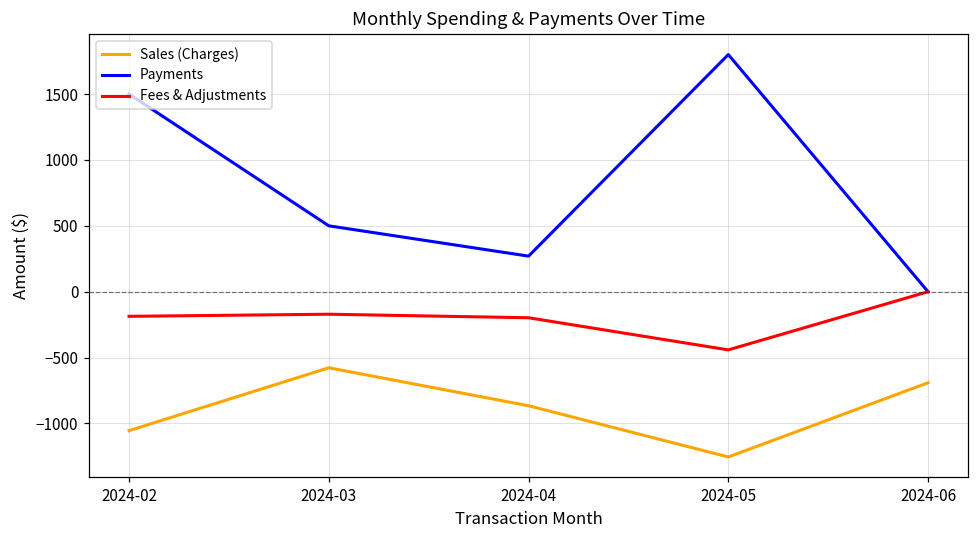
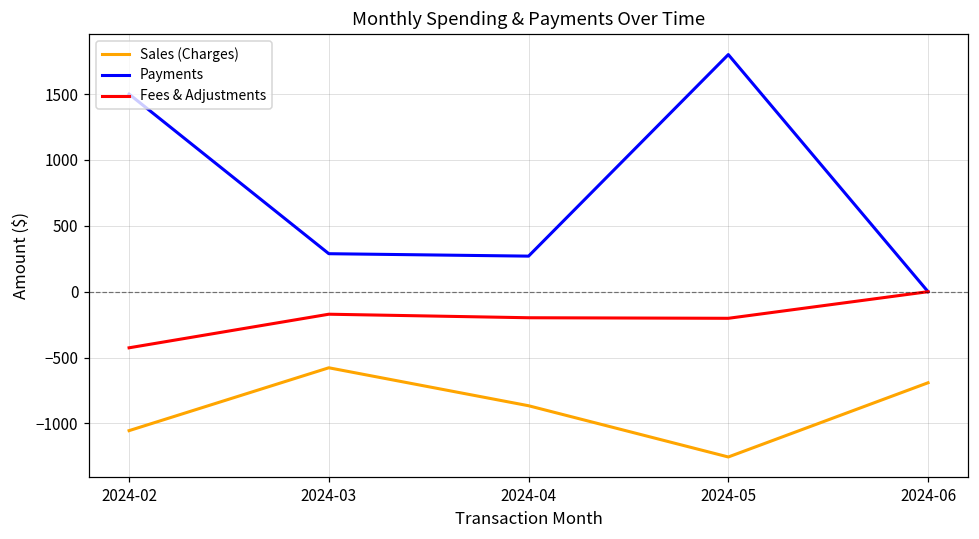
Fees & Adjustments, 2024-02: -190 -> -430
Payments, 2024-03: 500 -> 290
Fees & Adjustments, 2024-05: -440 -> -200
